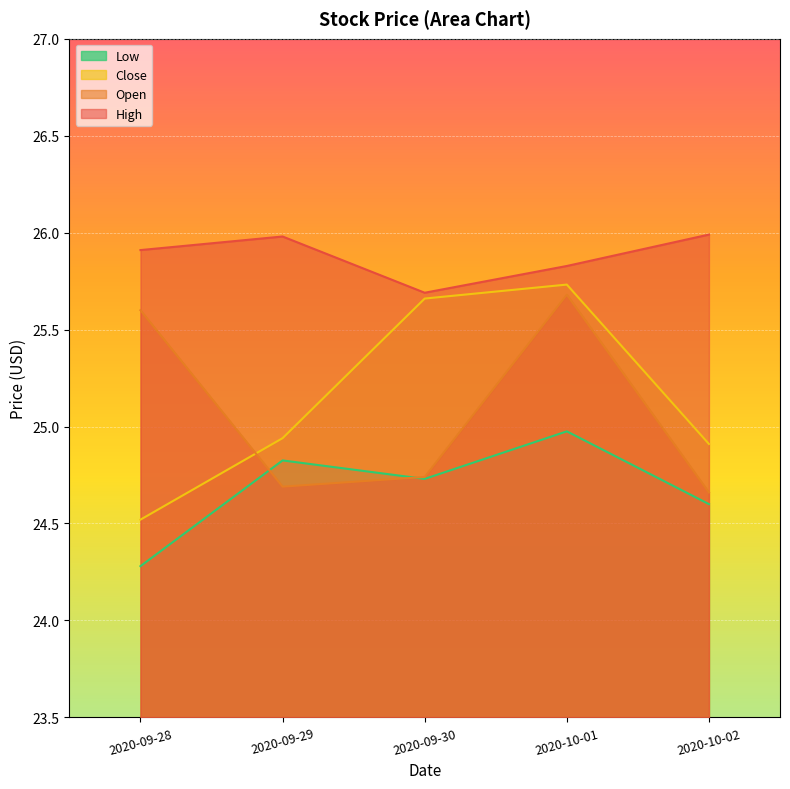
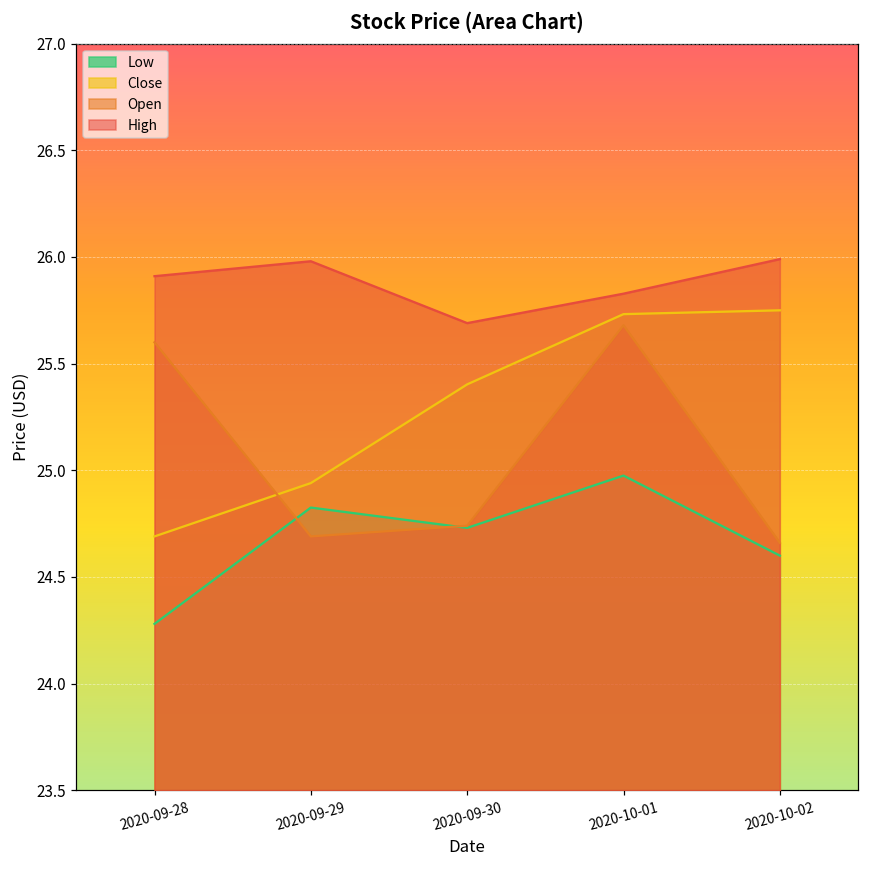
Close, 2020-09-28: 24.52 -> 24.69
Close, 2020-09-30: 25.66 -> 25.40
Close, 2020-10-02: 24.91 -> 25.75
